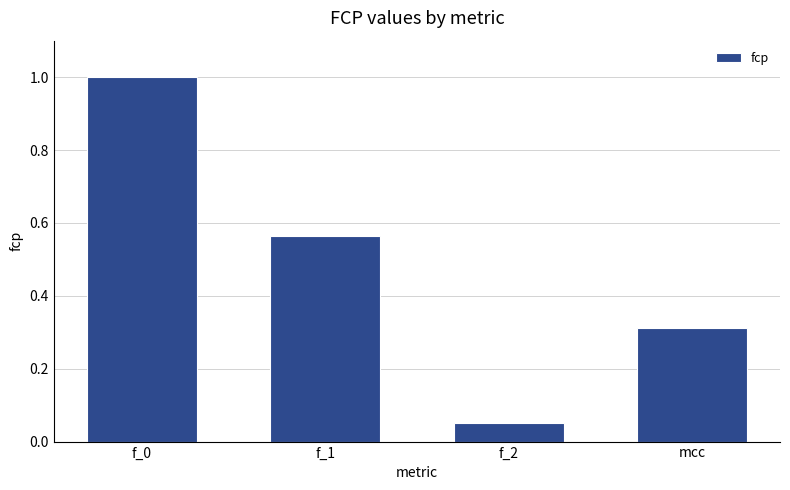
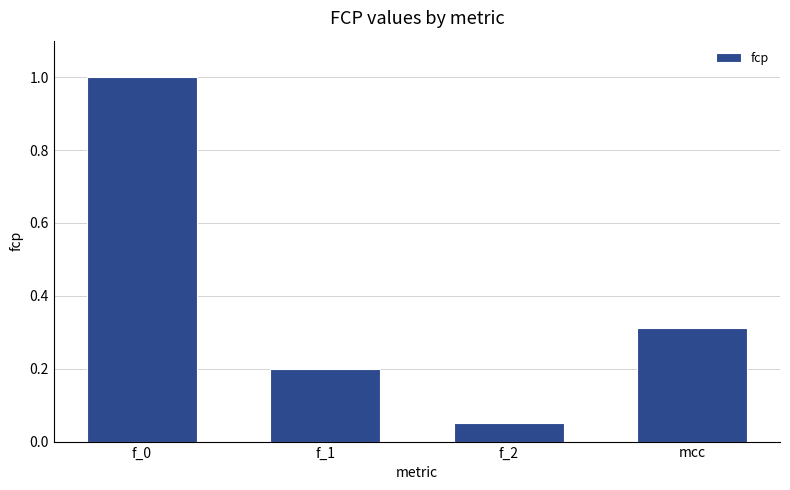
f_1: 0.56 -> 0.20
